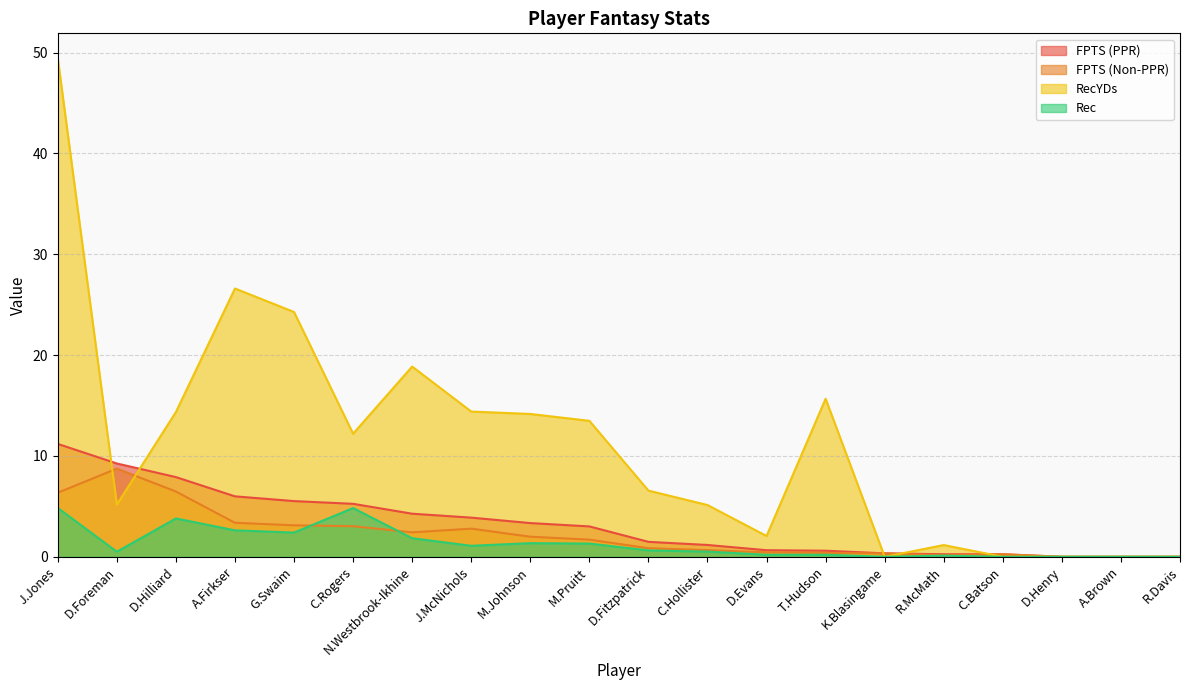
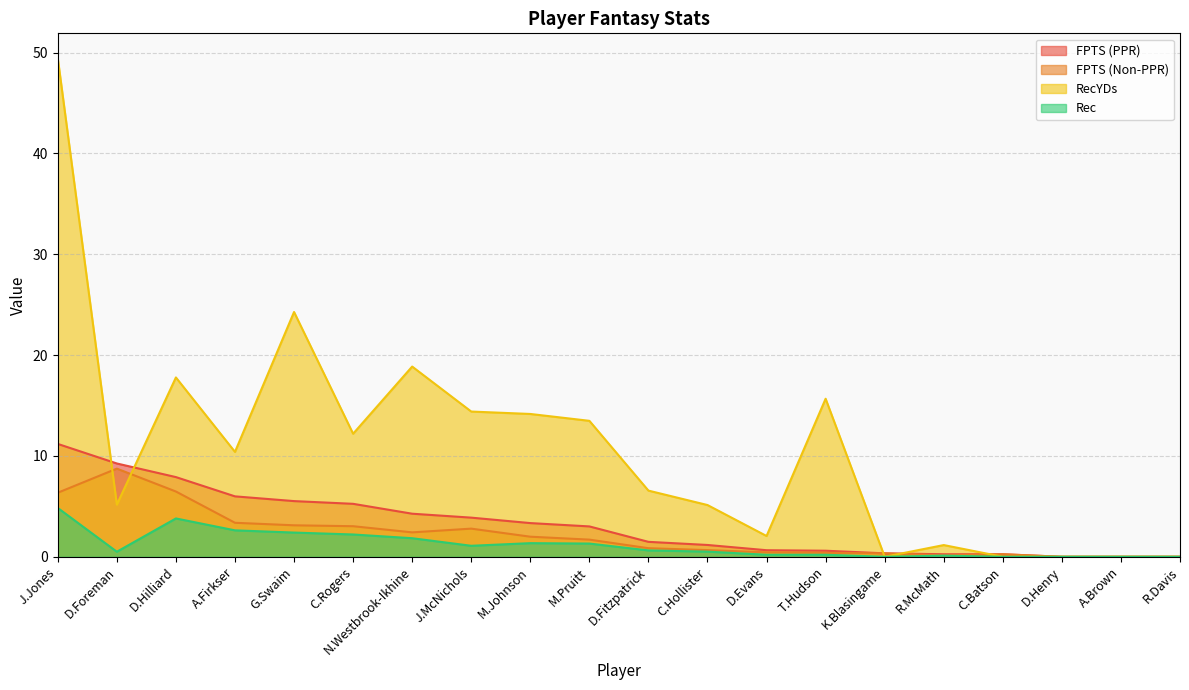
RecYDs, D.Hilliard: 14.4 -> 17.8
RecYDs, A.Firkser: 26.6 -> 10.4
Rec, C.Rogers: 4.8 -> 2.2
